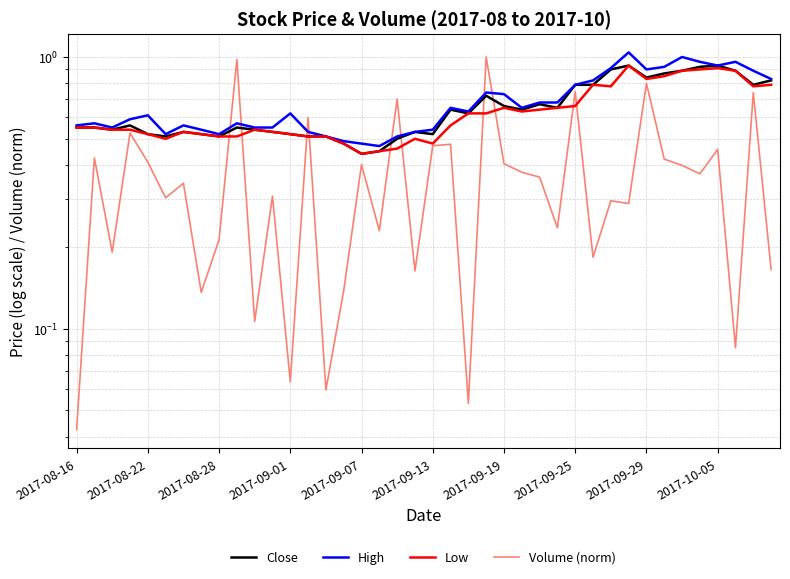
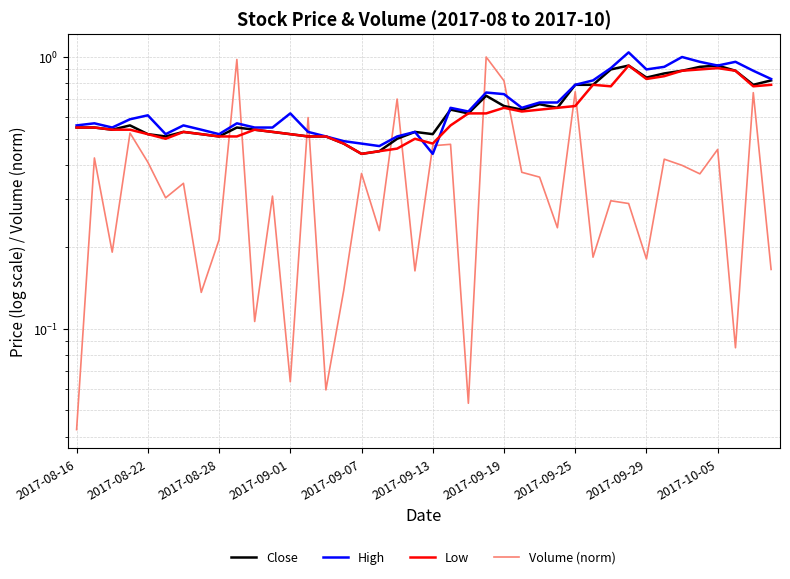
Volume (norm), 2017-09-07: 0.40 -> 0.37
High, 2017-09-13: 0.54 -> 0.44
Volume (norm), 2017-09-19: 0.40 -> 0.82
Volume (norm), 2017-09-29: 0.80 -> 0.18
